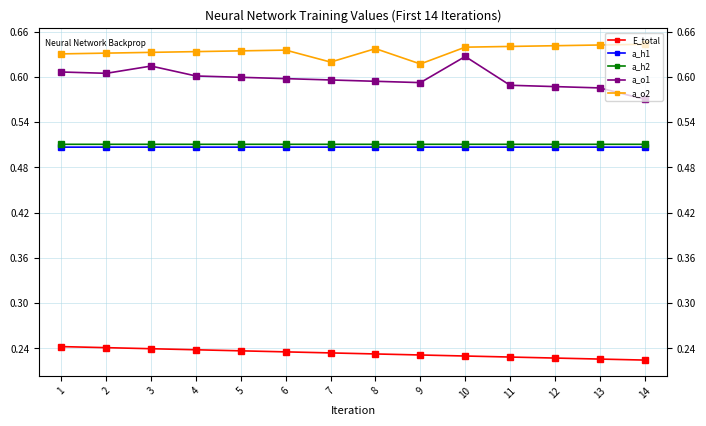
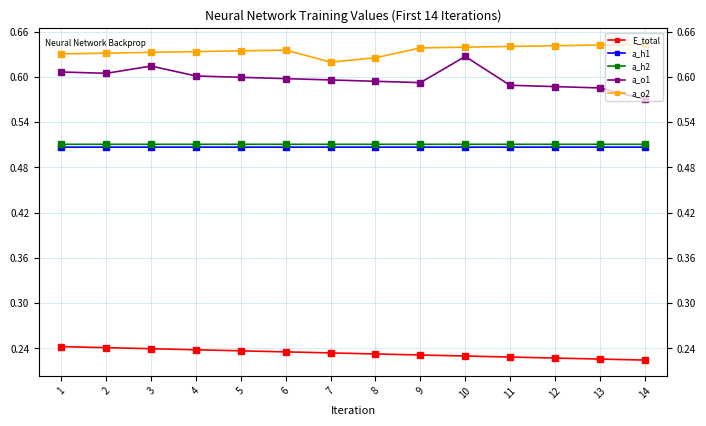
a_o2, 8: 0.64 -> 0.63
a_o2, 9: 0.62 -> 0.64
